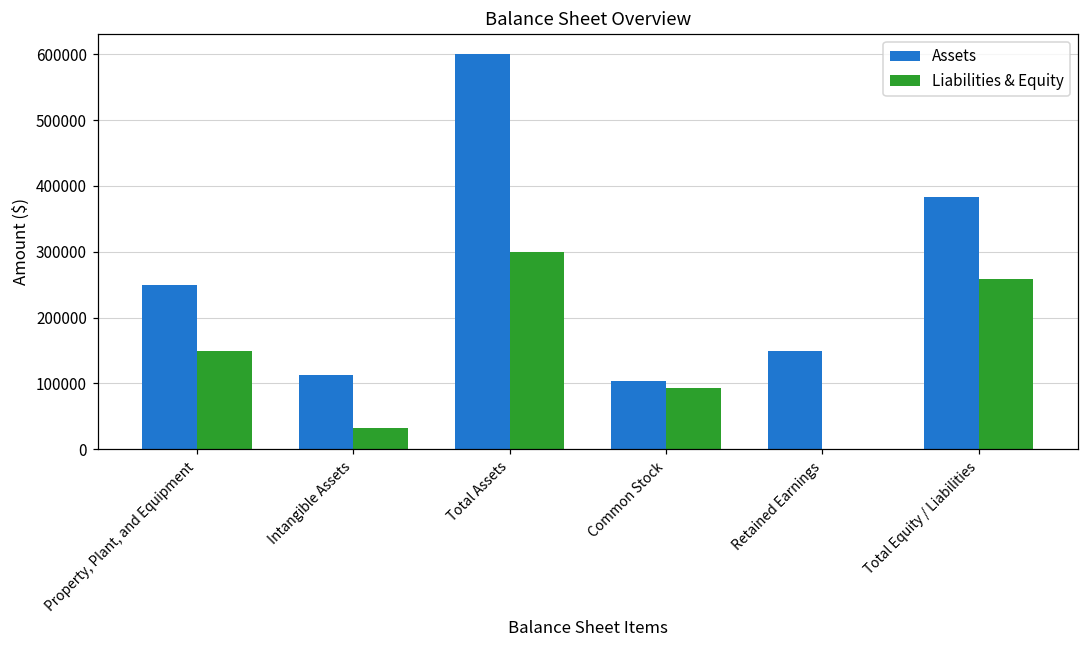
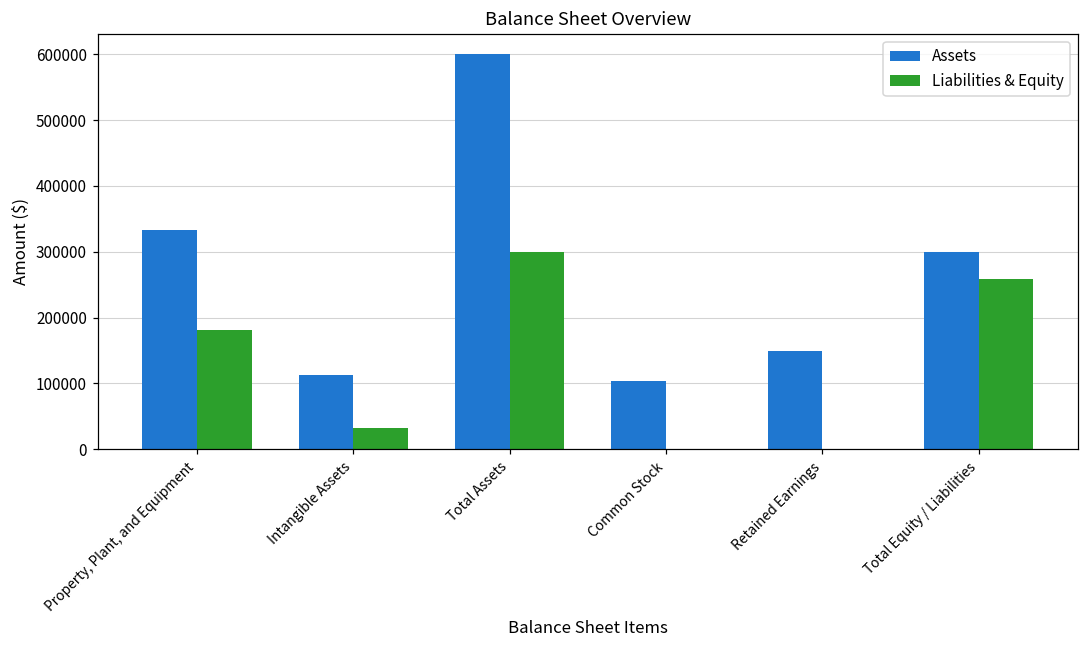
Assets, Property, Plant, and Equipment: 250000 -> 330000
Liabilities & Equity, Property, Plant, and Equipment: 150000 -> 180000
Liabilities & Equity, Common Stock: 90000 -> 0
Assets, Total Equity / Liabilities: 380000 -> 300000
